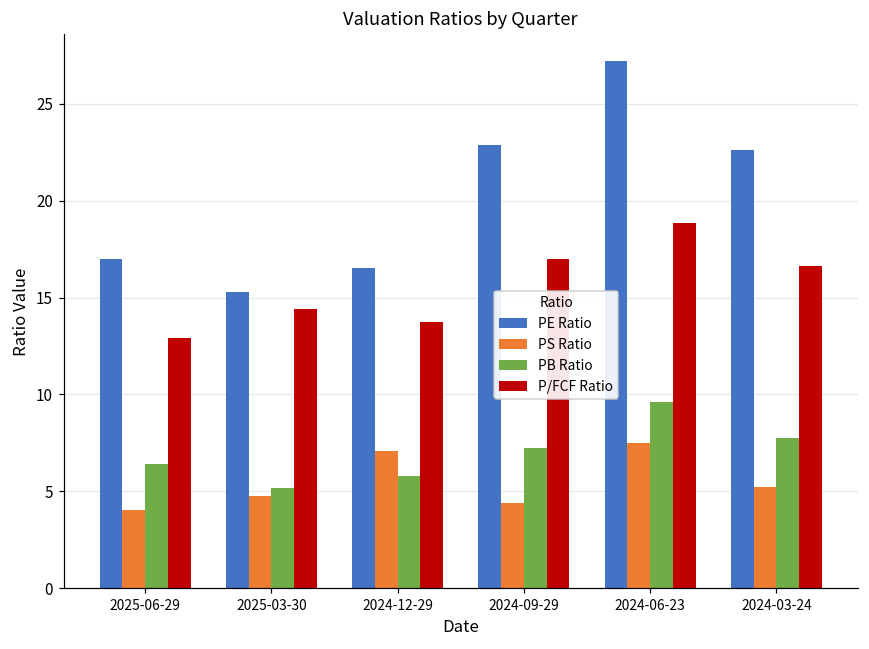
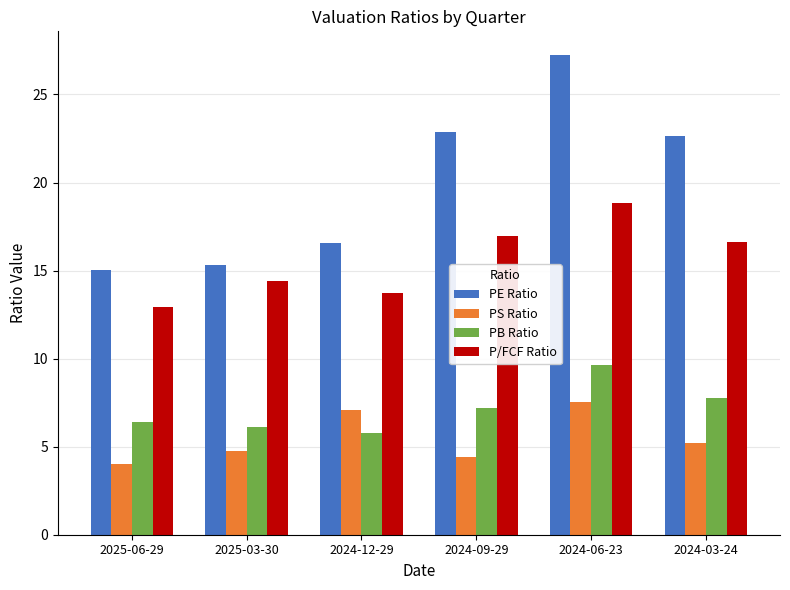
PE Ratio, 2025-06-29: 17.0 -> 15.0
PB Ratio, 2025-03-30: 5.2 -> 6.1
